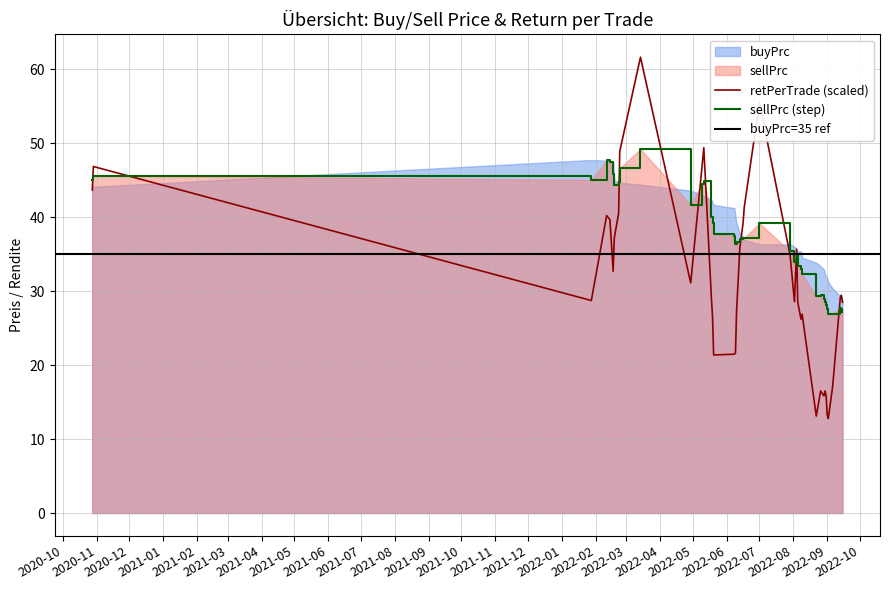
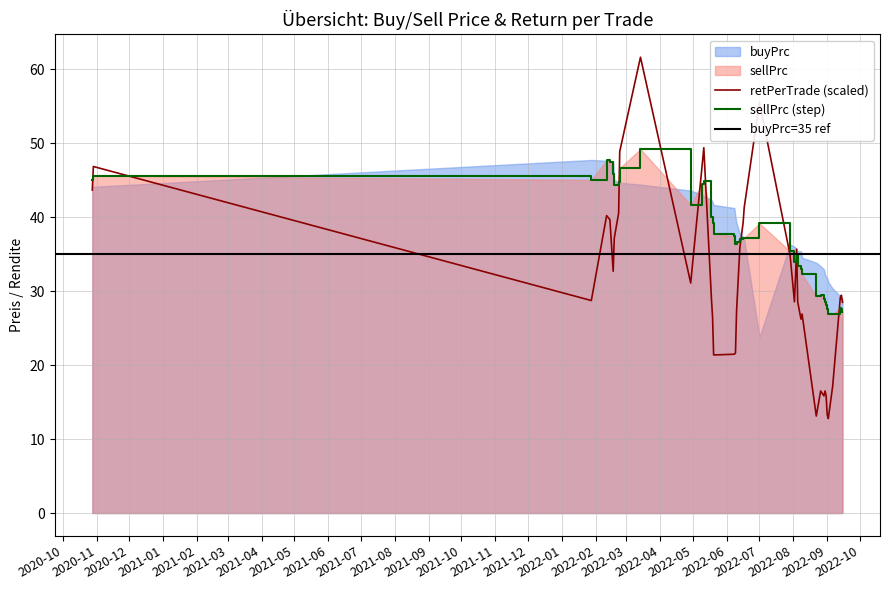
buyPrc, 2022-07: 36 -> 24
